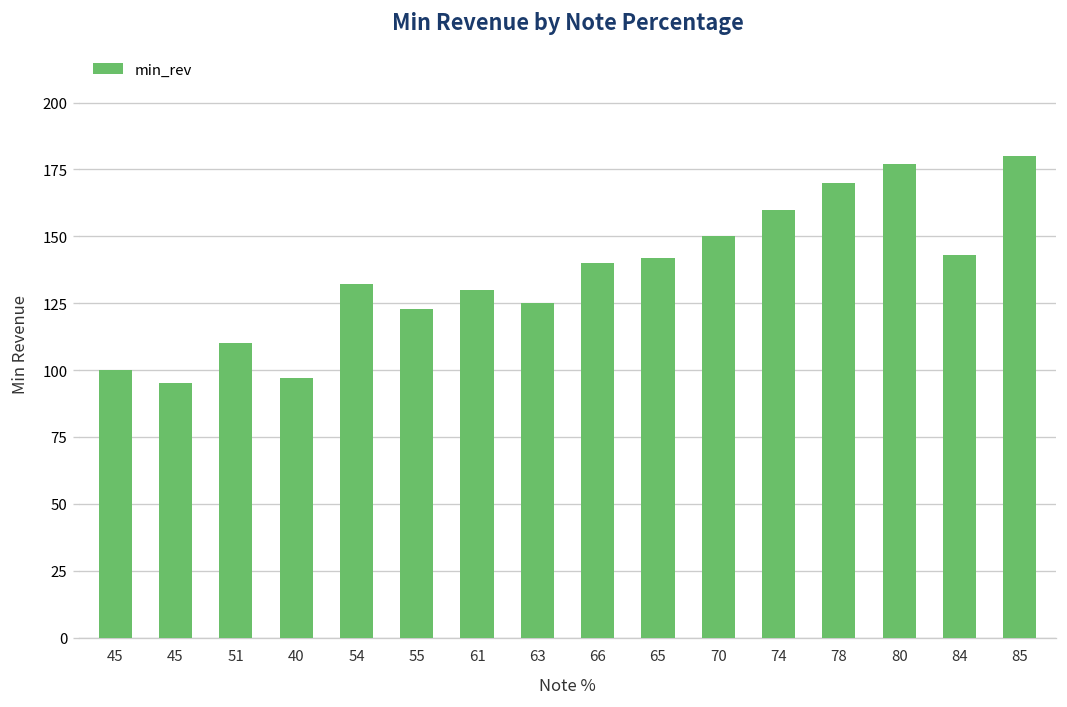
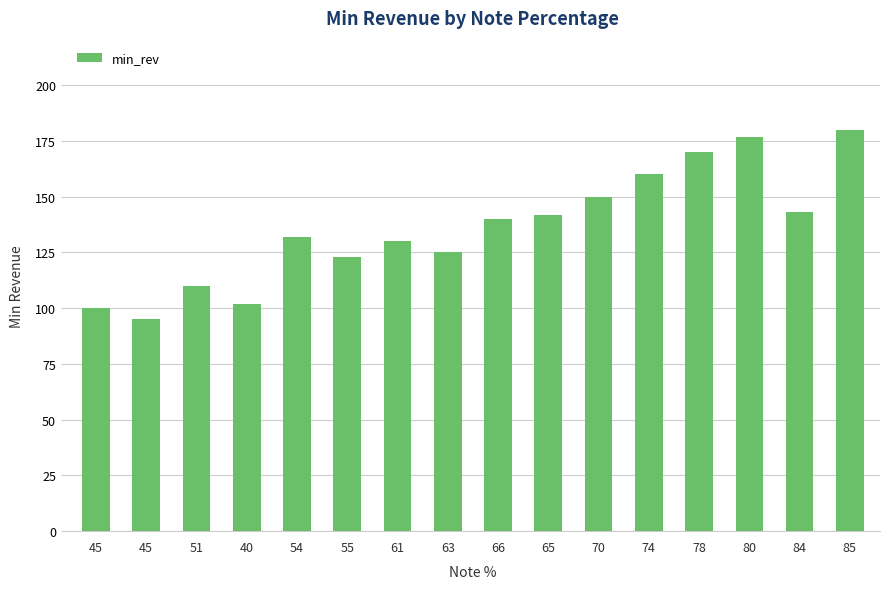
40: 97 -> 102
